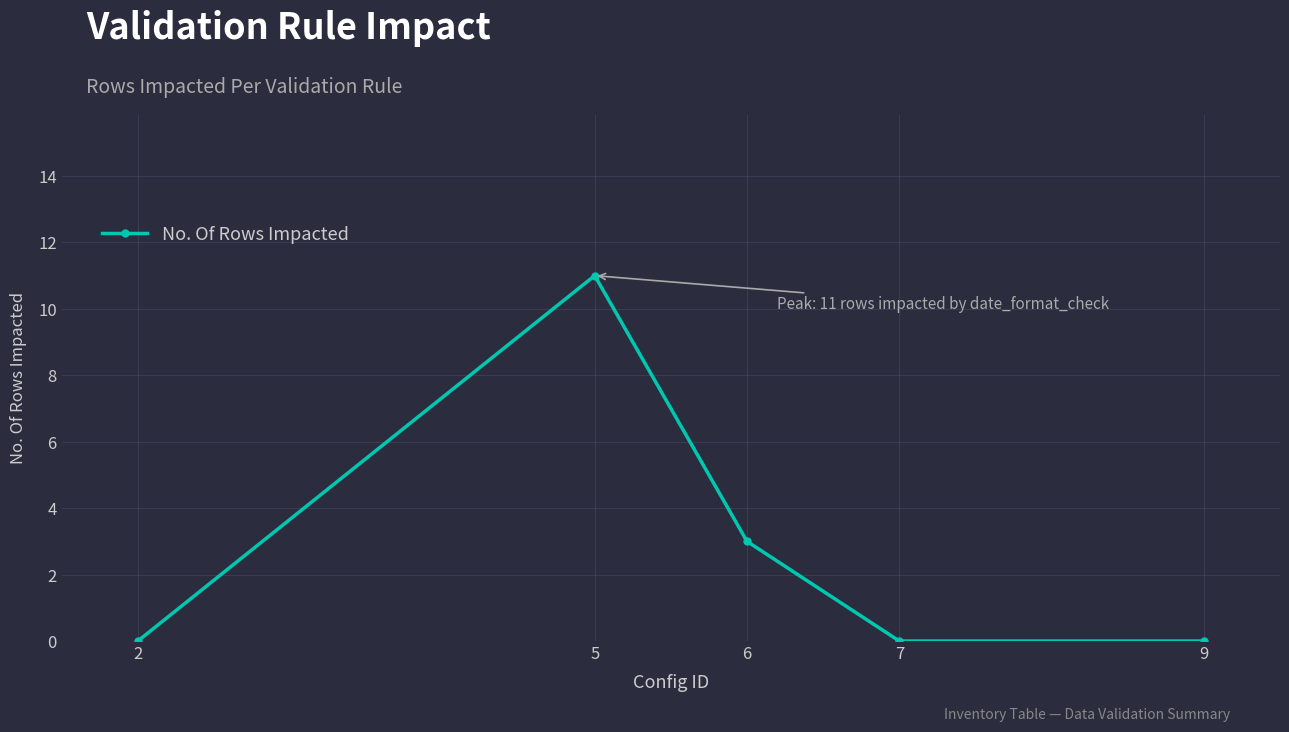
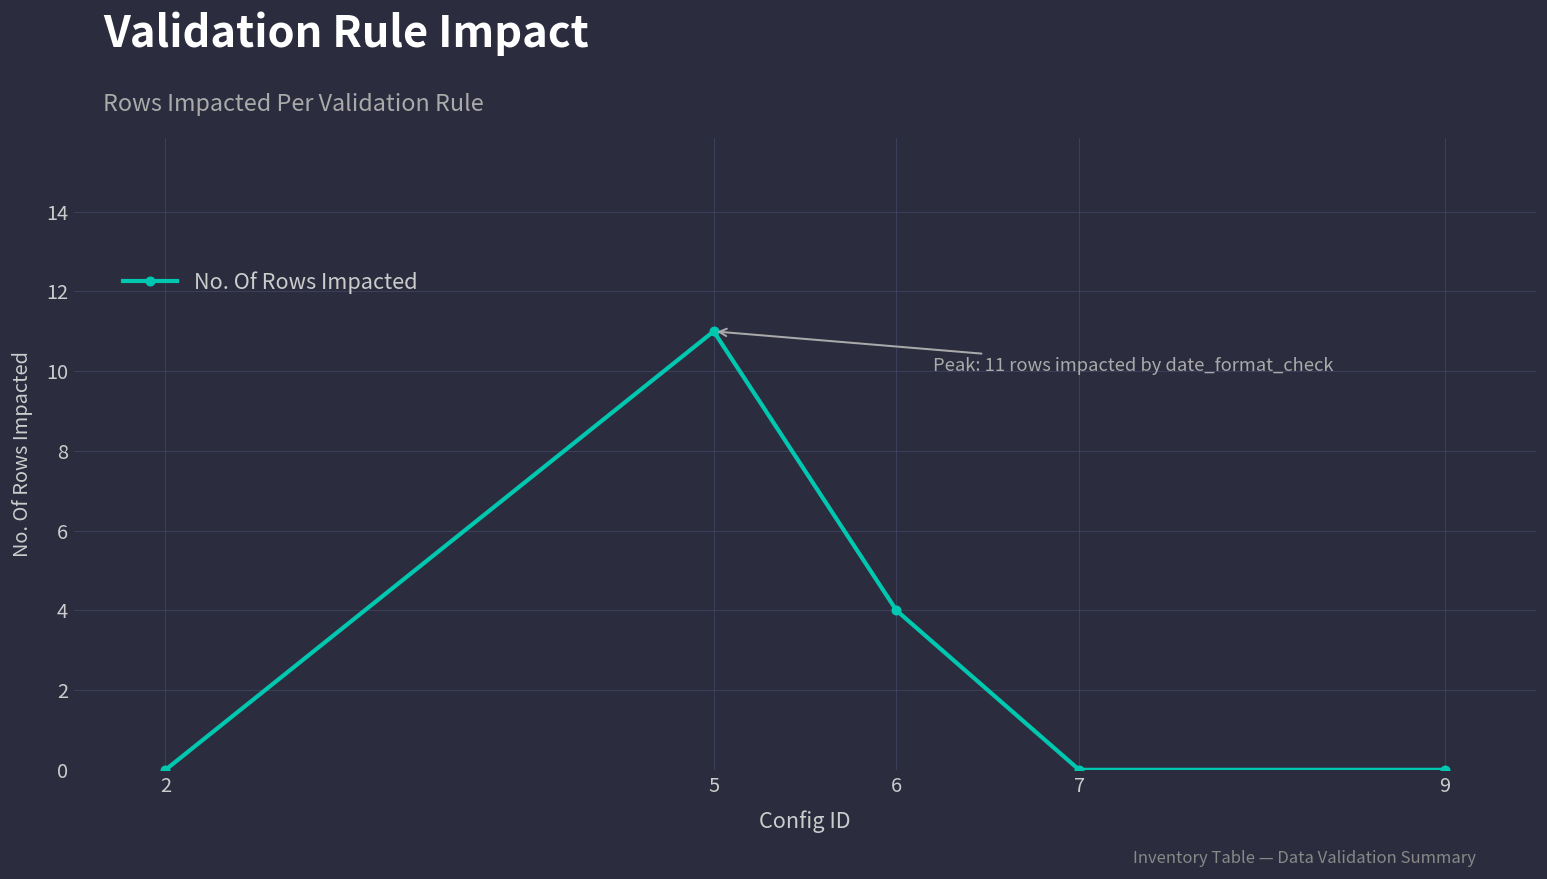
6: 3 -> 4
